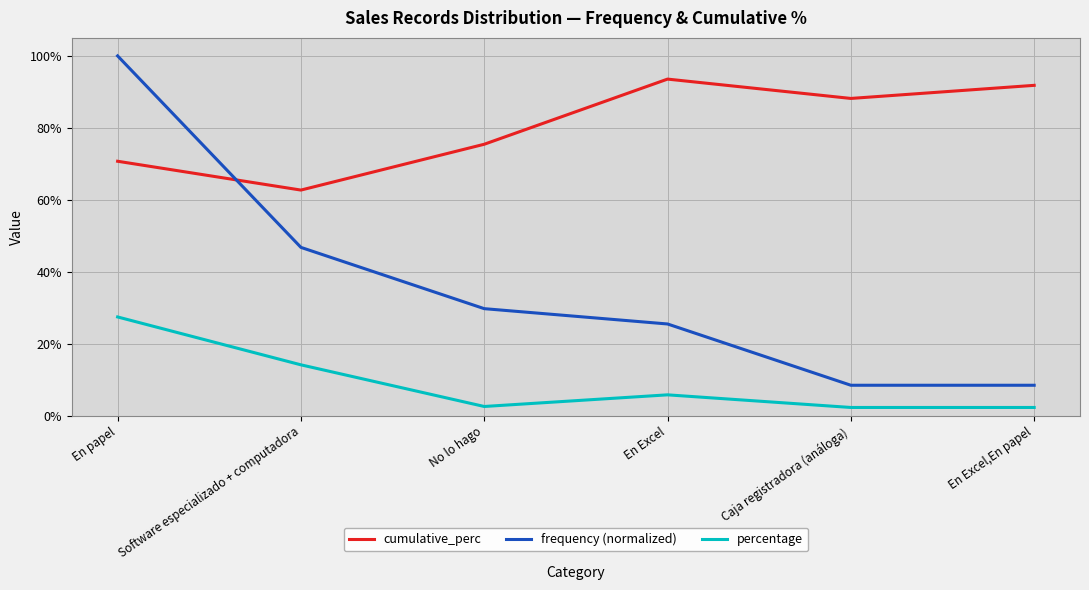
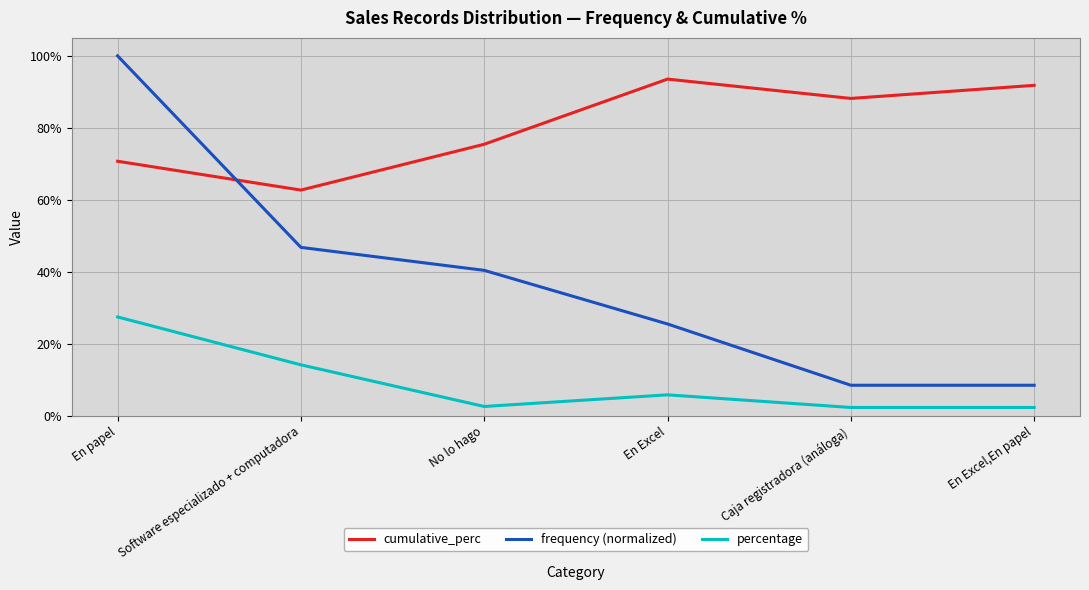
frequency (normalized), No lo hago: 30% -> 40%
